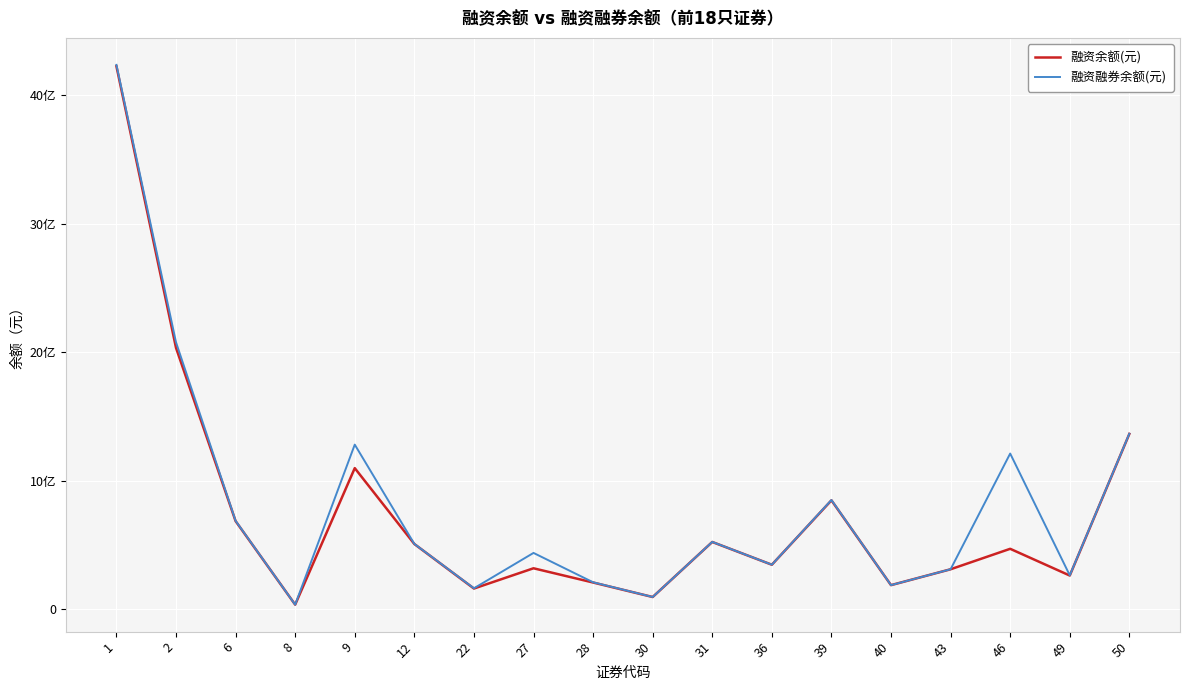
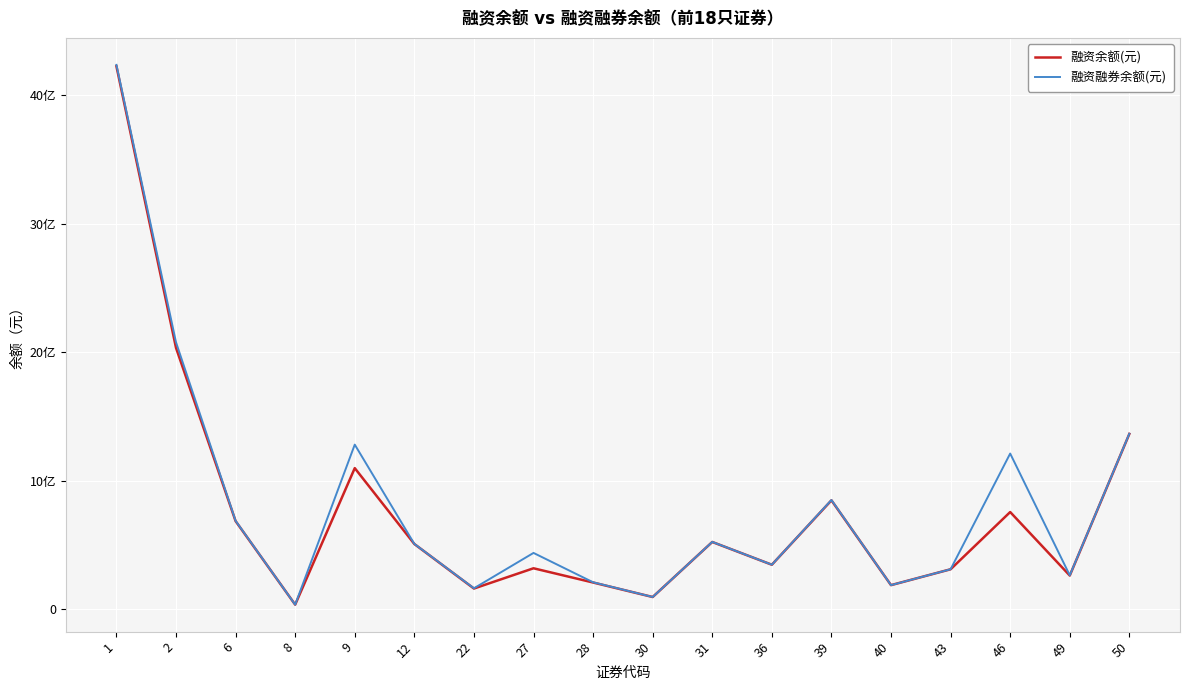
融资余额(元), 46: 4.7亿 -> 7.6亿
